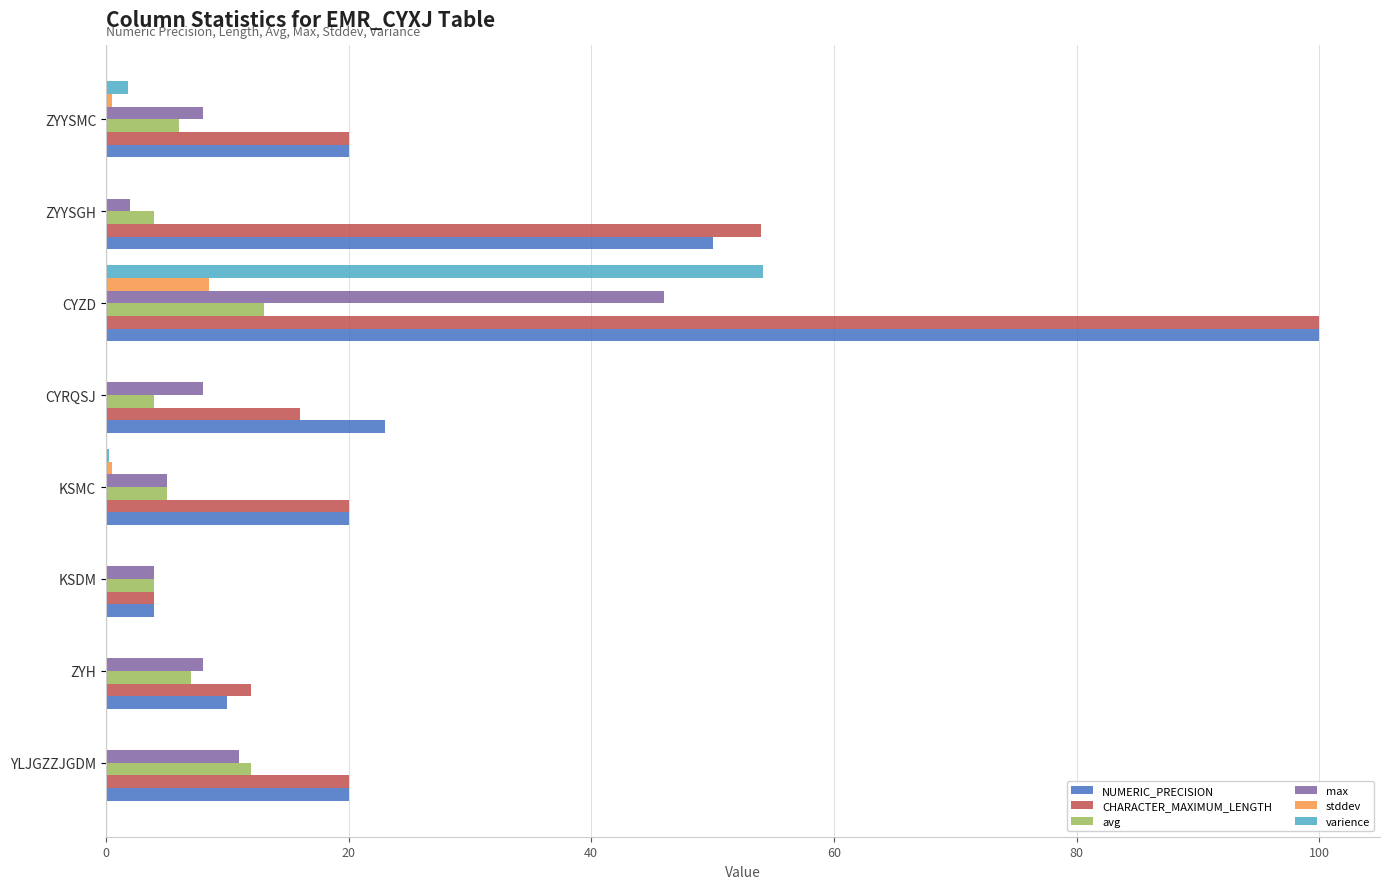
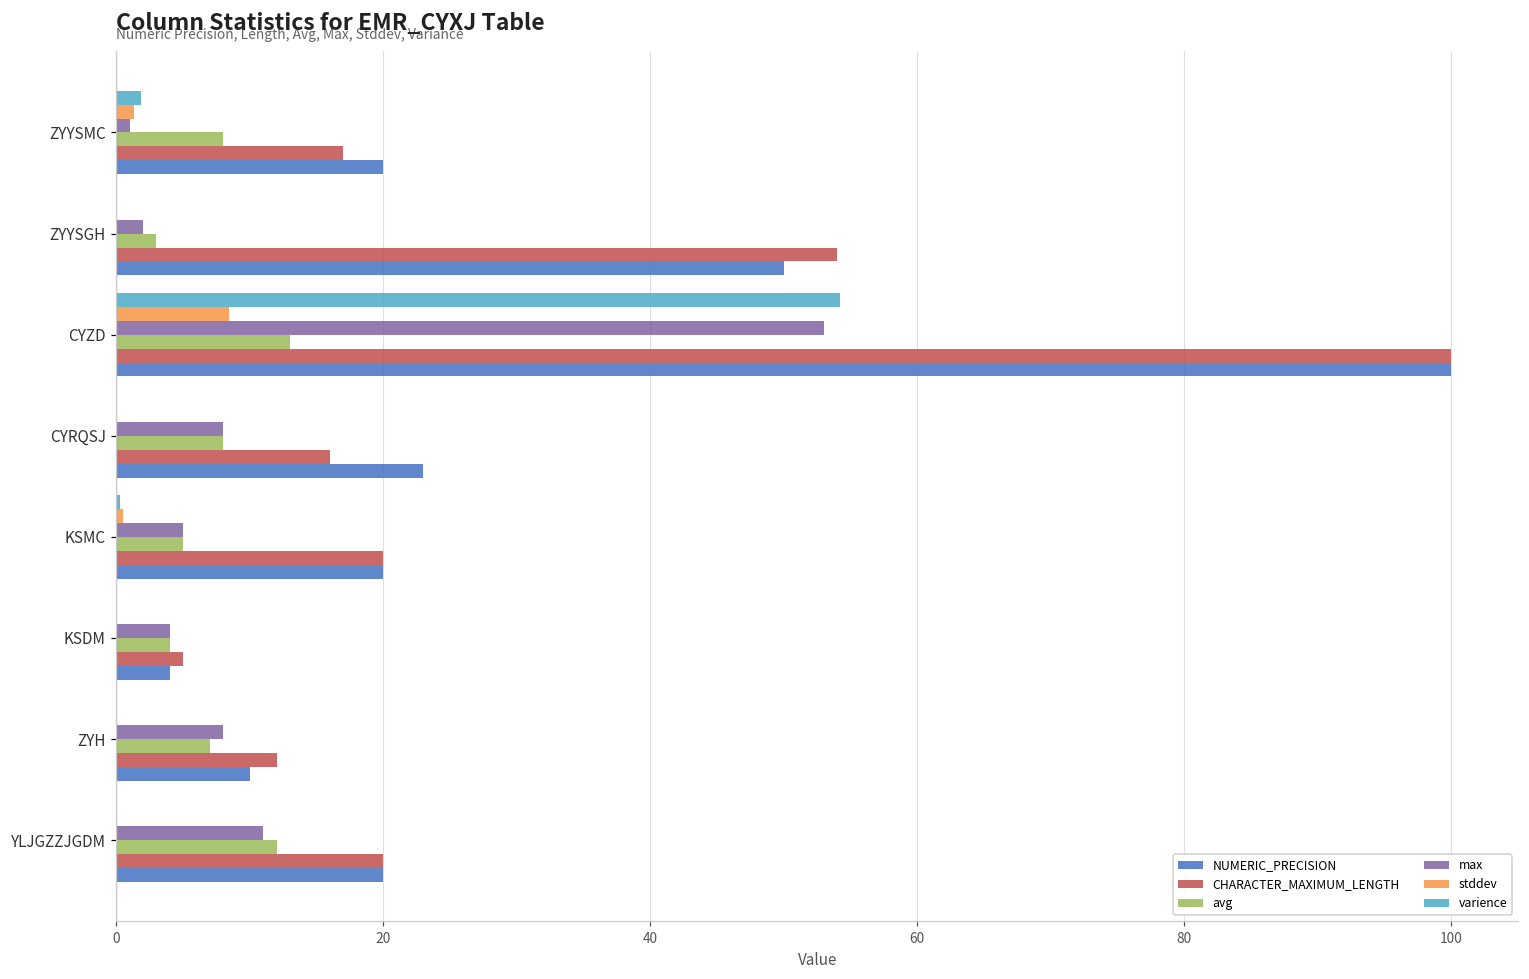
stddev, ZYYSMC: 0.5 -> 1.4
max, ZYYSMC: 8 -> 1
avg, ZYYSMC: 6 -> 8
CHARACTER_MAXIMUM_LENGTH, ZYYSMC: 20 -> 17
avg, ZYYSGH: 4 -> 3
max, CYZD: 46 -> 53
avg, CYRQSJ: 4 -> 8
CHARACTER_MAXIMUM_LENGTH, KSDM: 4 -> 5
